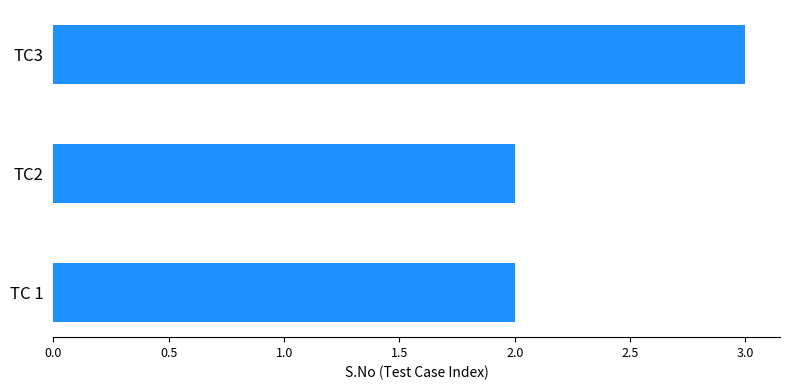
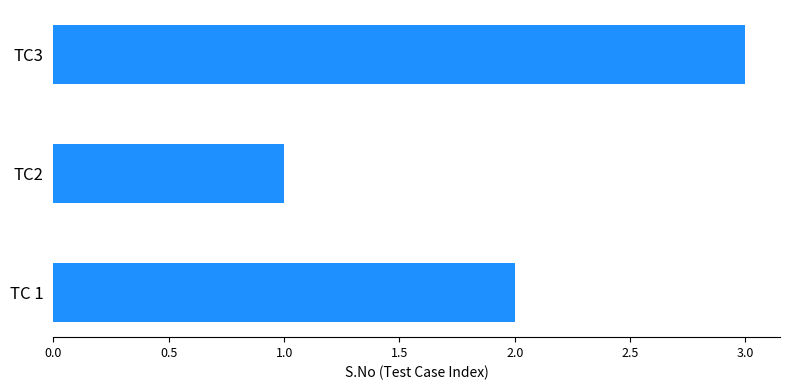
TC2: 2 -> 1
